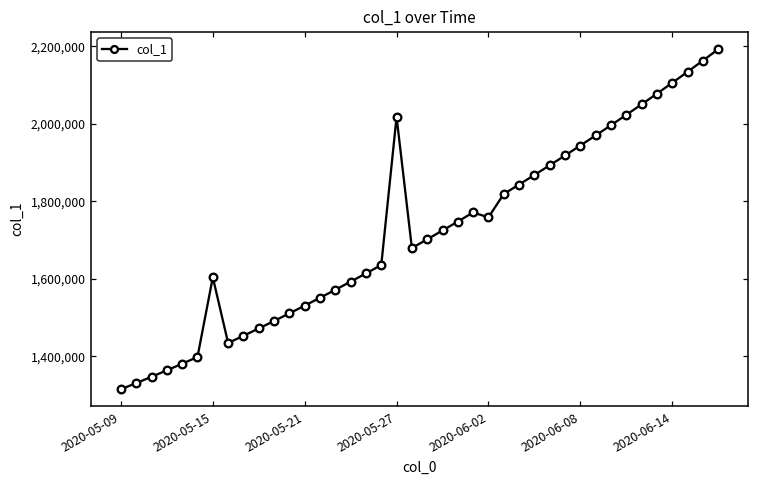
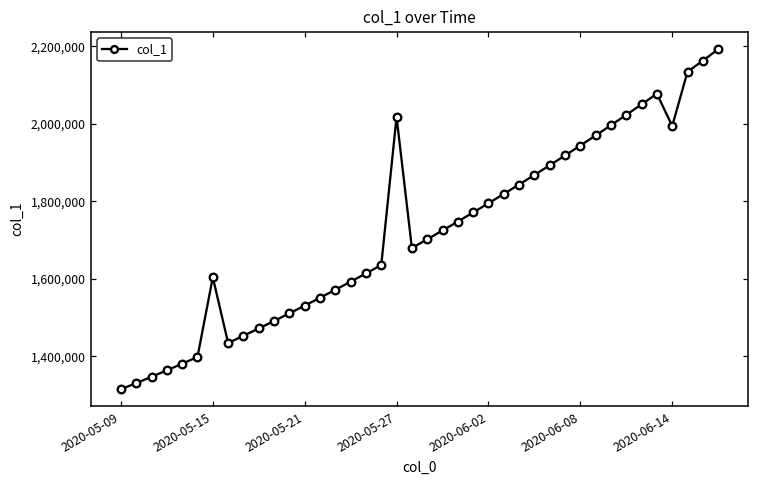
2020-06-02: 1,760,000 -> 1,790,000
2020-06-14: 2,110,000 -> 1,990,000
